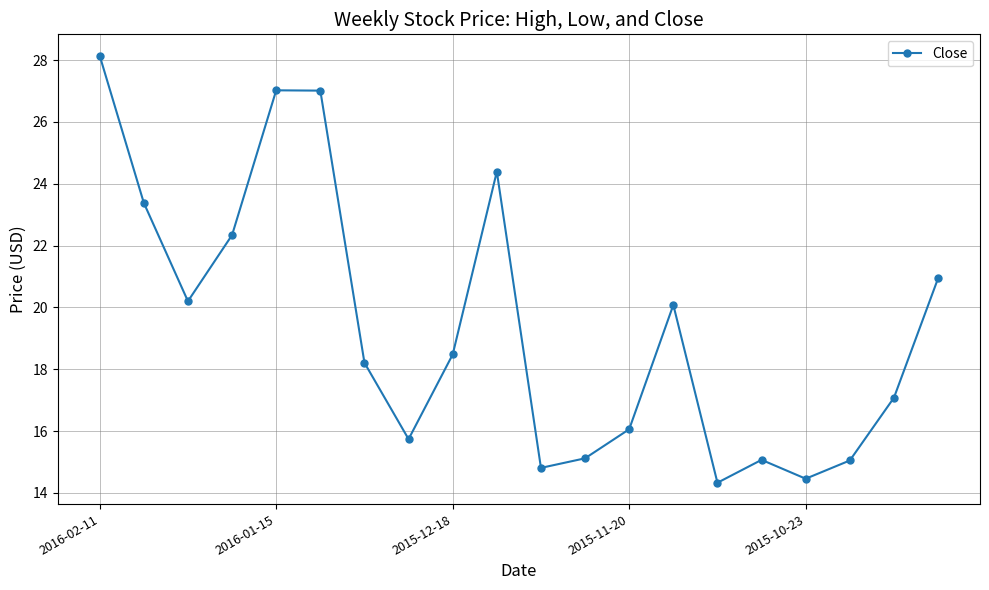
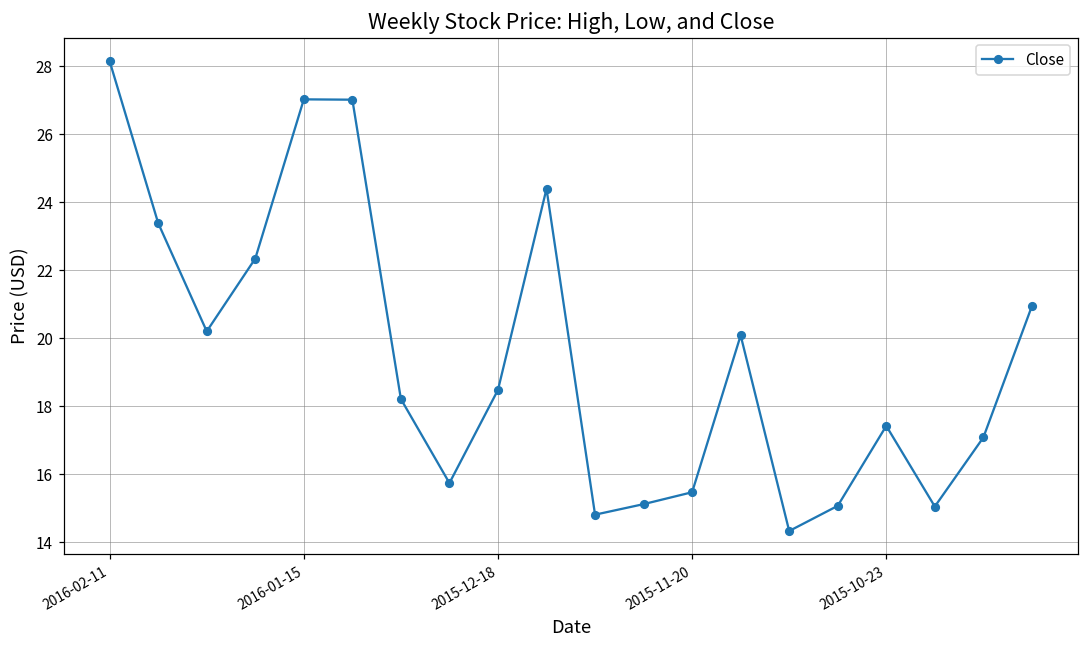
2015-11-20: 16.1 -> 15.5
2015-10-23: 14.5 -> 17.4
